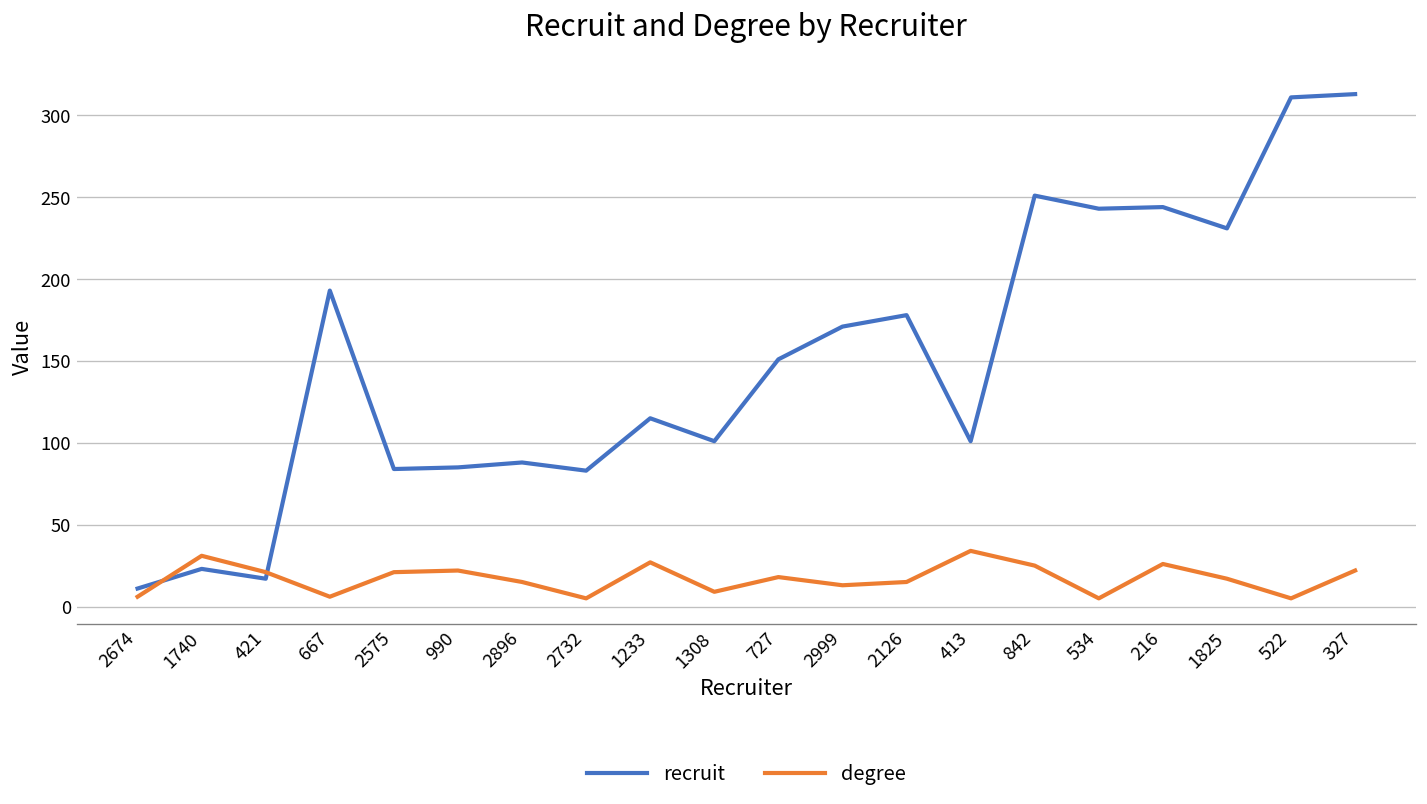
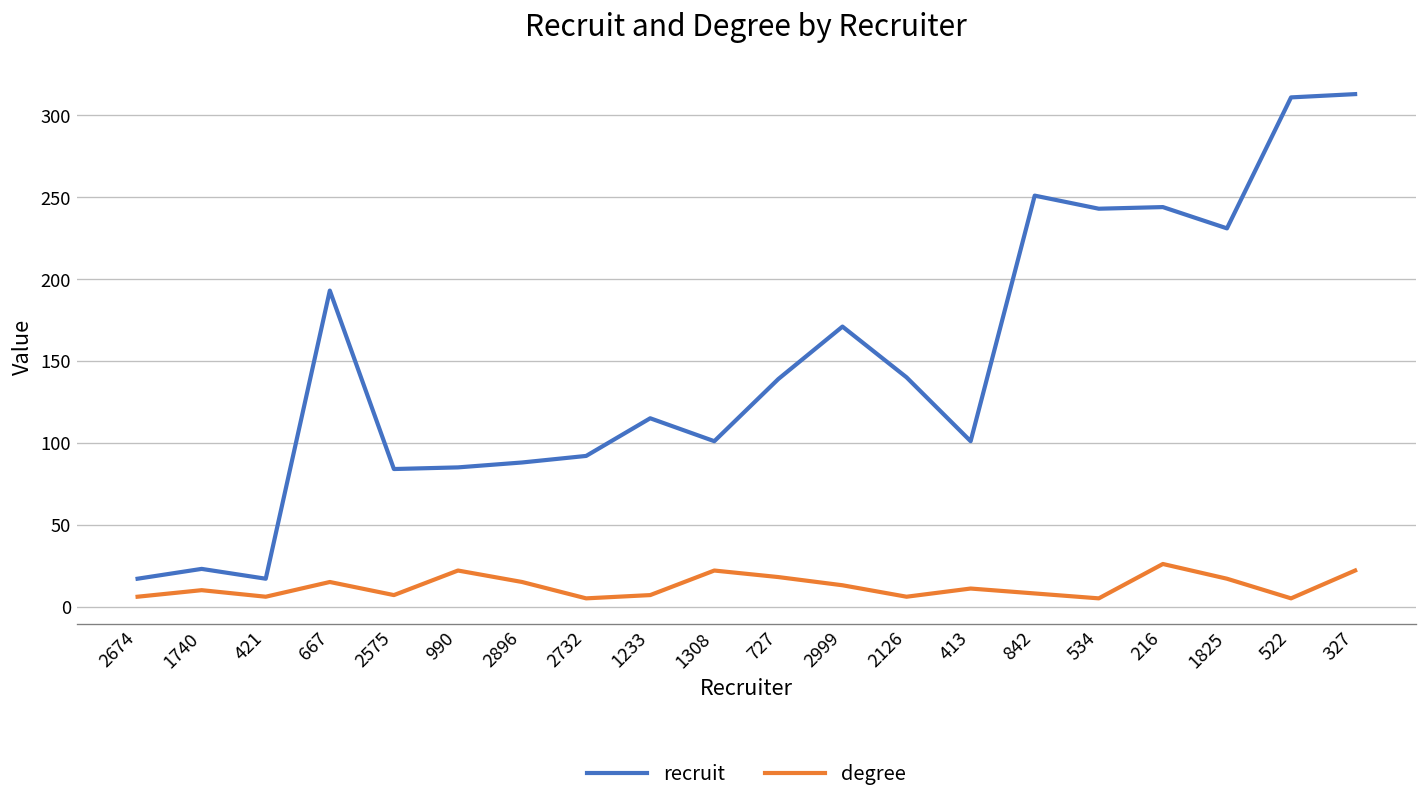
recruit, 2674: 11 -> 17
degree, 1740: 31 -> 10
degree, 421: 21 -> 6
degree, 667: 6 -> 15
degree, 2575: 21 -> 7
recruit, 2732: 83 -> 92
degree, 1233: 27 -> 7
degree, 1308: 9 -> 22
recruit, 727: 151 -> 139
recruit, 2126: 178 -> 140
degree, 2126: 15 -> 6
degree, 413: 34 -> 11
degree, 842: 25 -> 8
